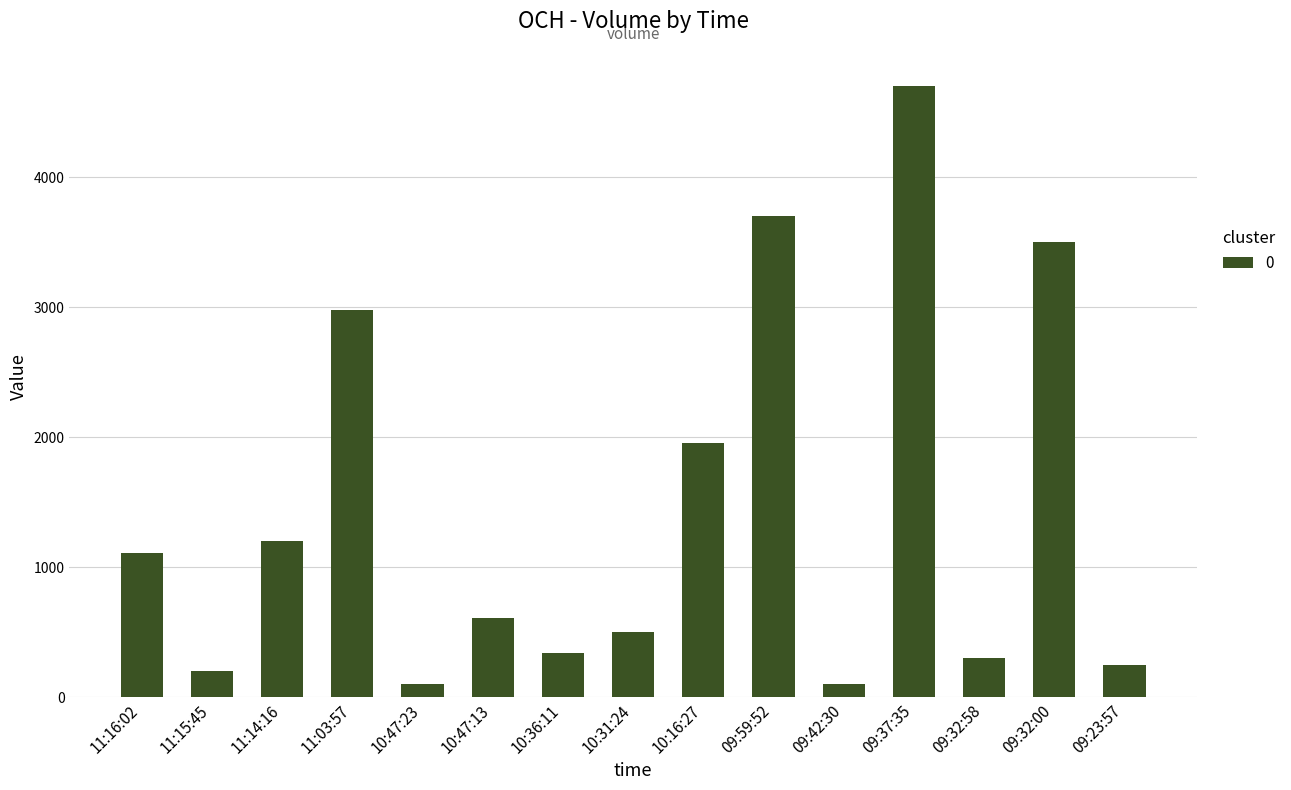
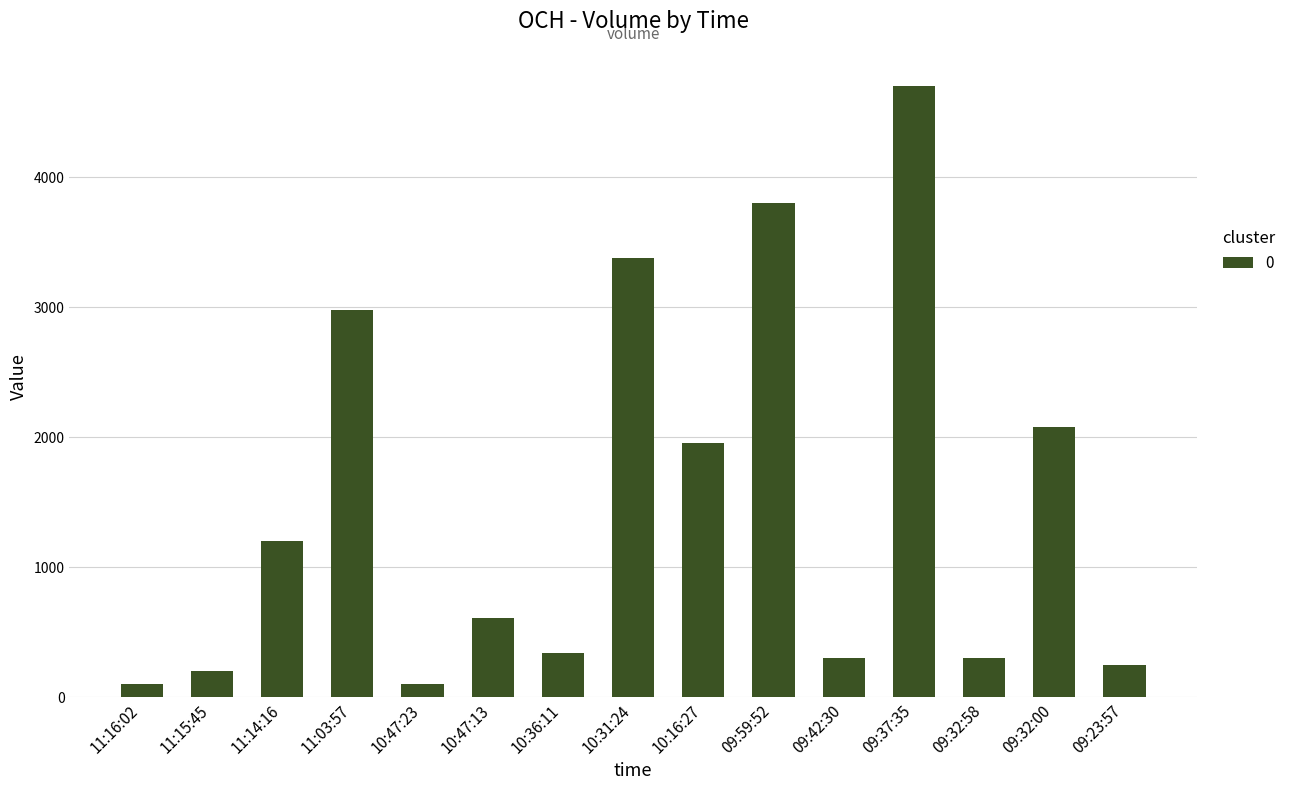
11:16:02: 1110 -> 100
10:31:24: 500 -> 3380
09:59:52: 3700 -> 3800
09:42:30: 100 -> 300
09:32:00: 3500 -> 2080
